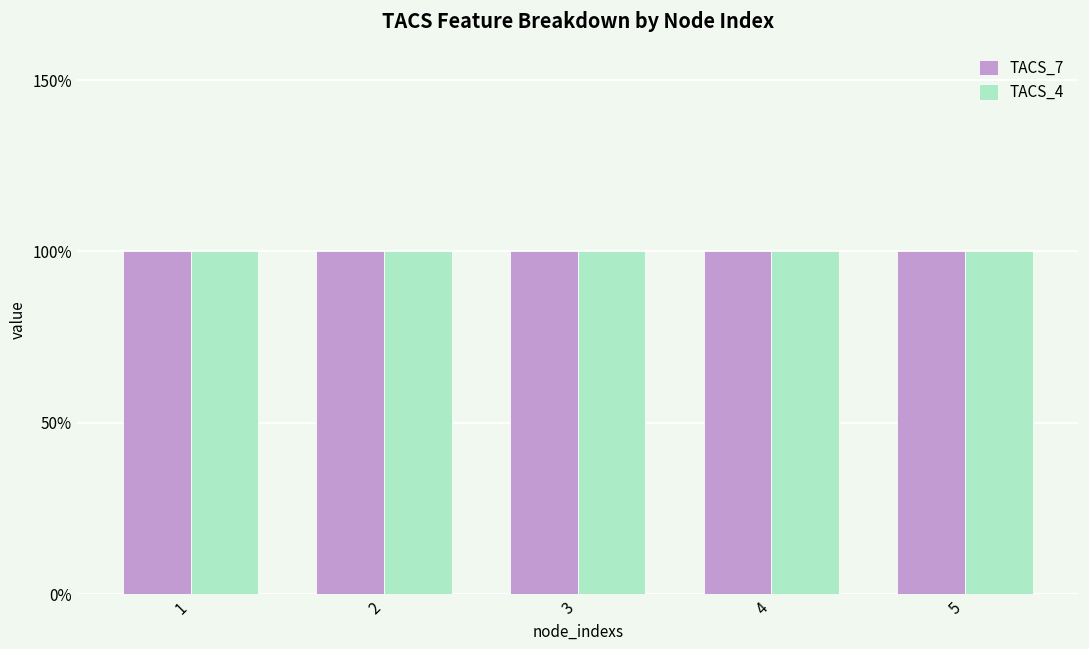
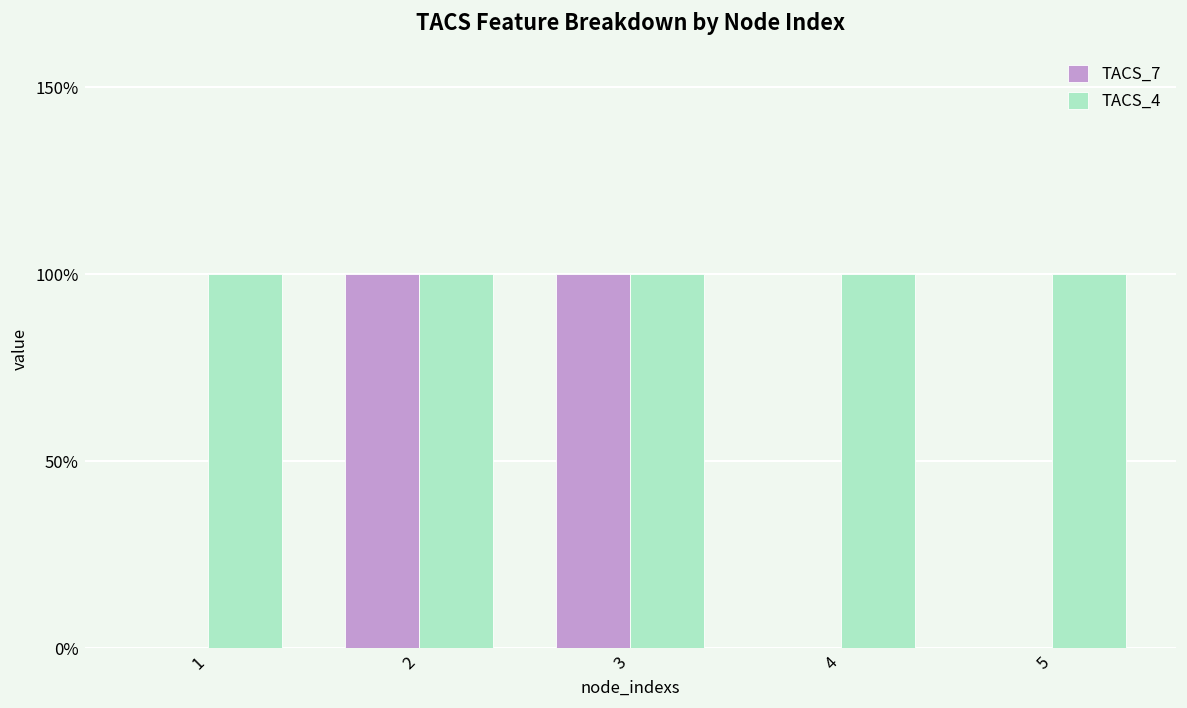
TACS_7, 1: 100% -> 0%
TACS_7, 4: 100% -> 0%
TACS_7, 5: 100% -> 0%
